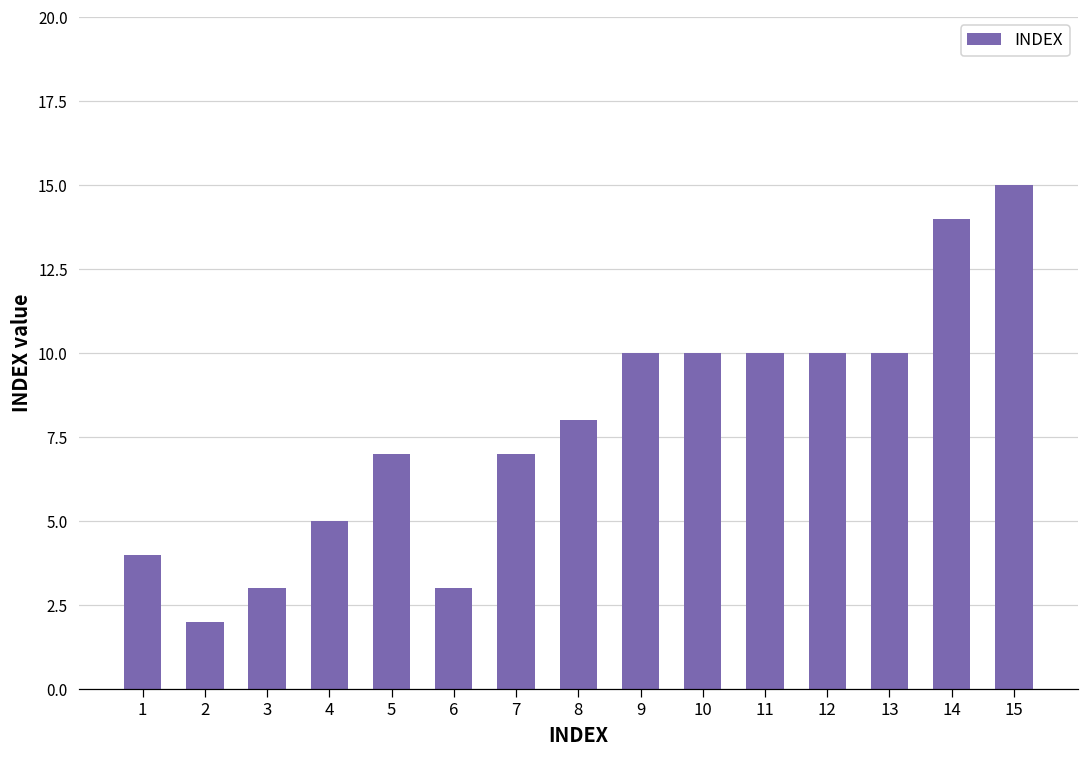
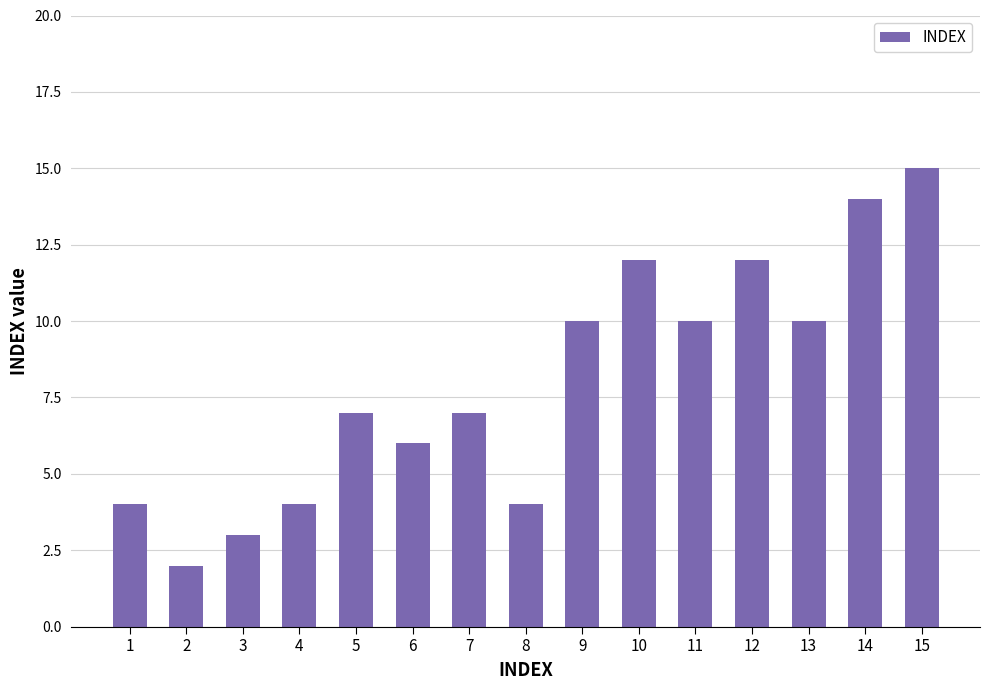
4: 5 -> 4
6: 3 -> 6
8: 8 -> 4
10: 10 -> 12
12: 10 -> 12
